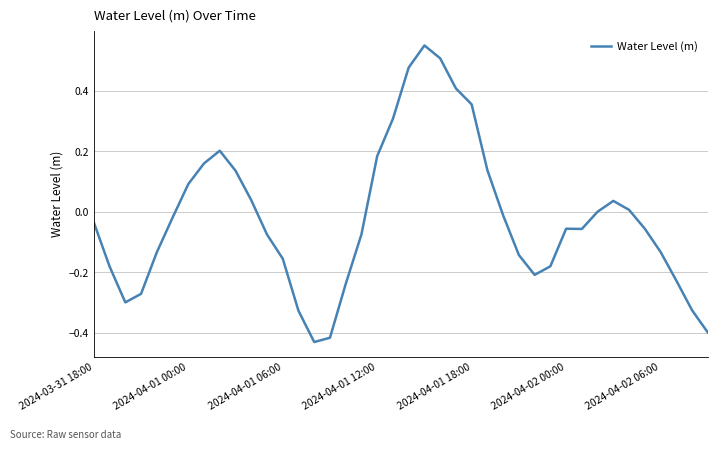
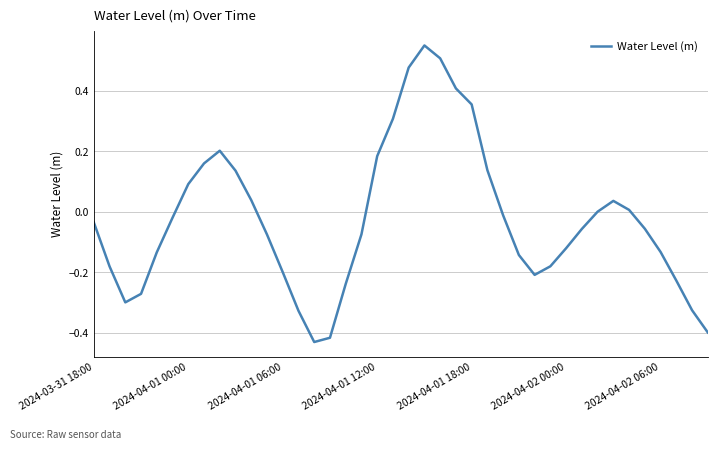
2024-04-01 06:00: -0.15 -> -0.20
2024-04-02 00:00: -0.06 -> -0.12
